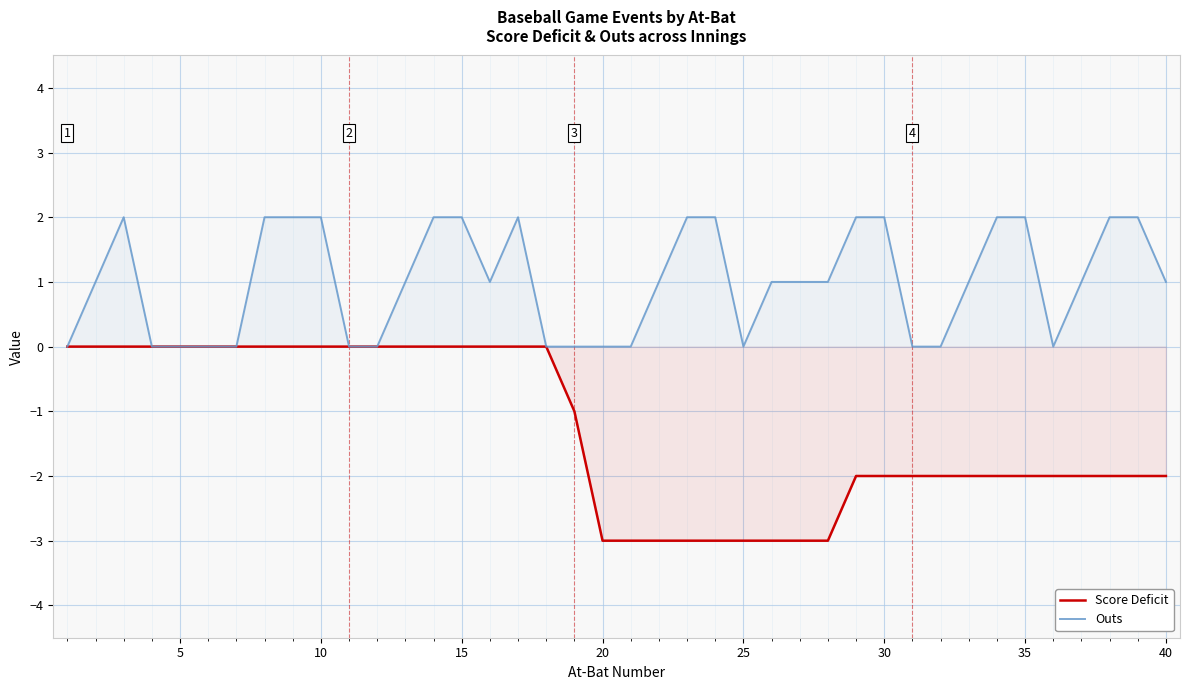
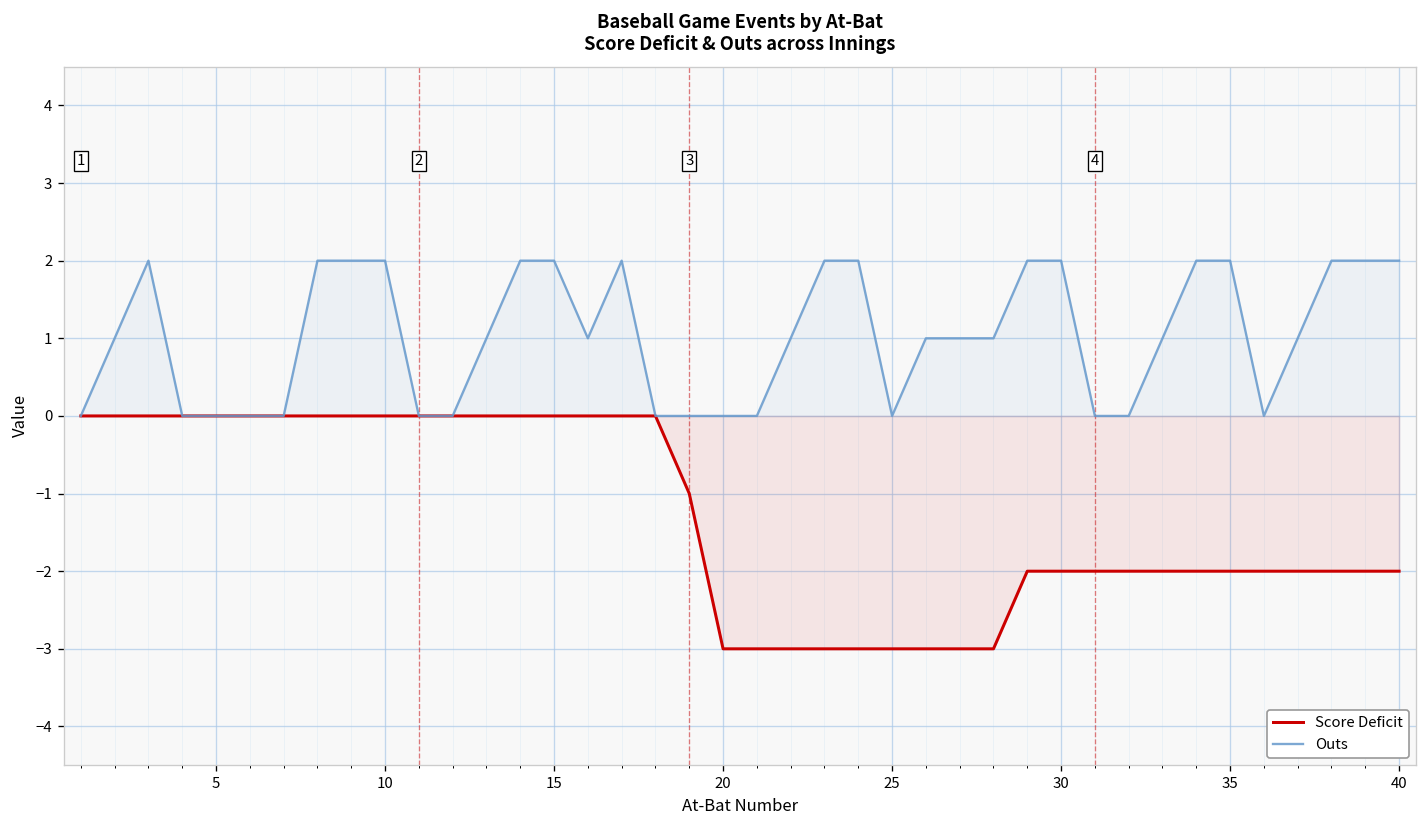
Outs, 40: 1 -> 2
